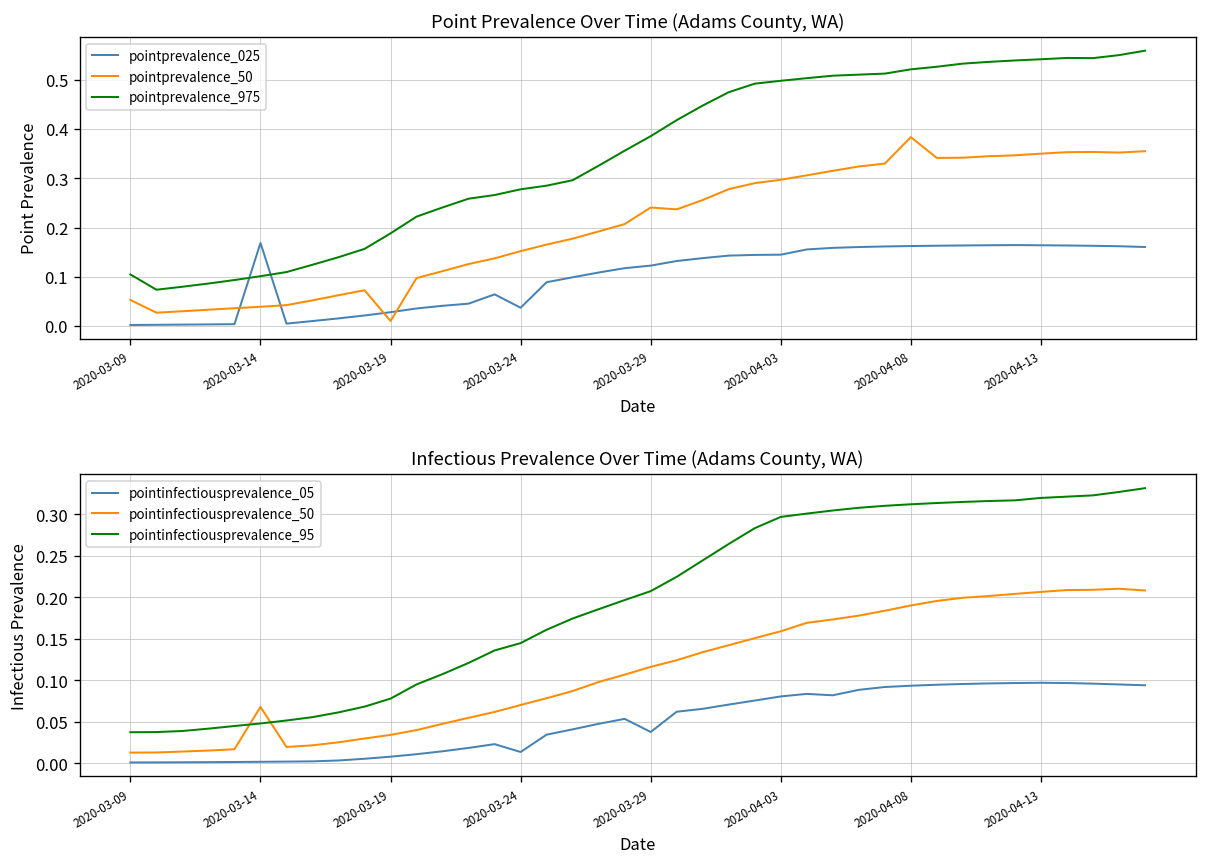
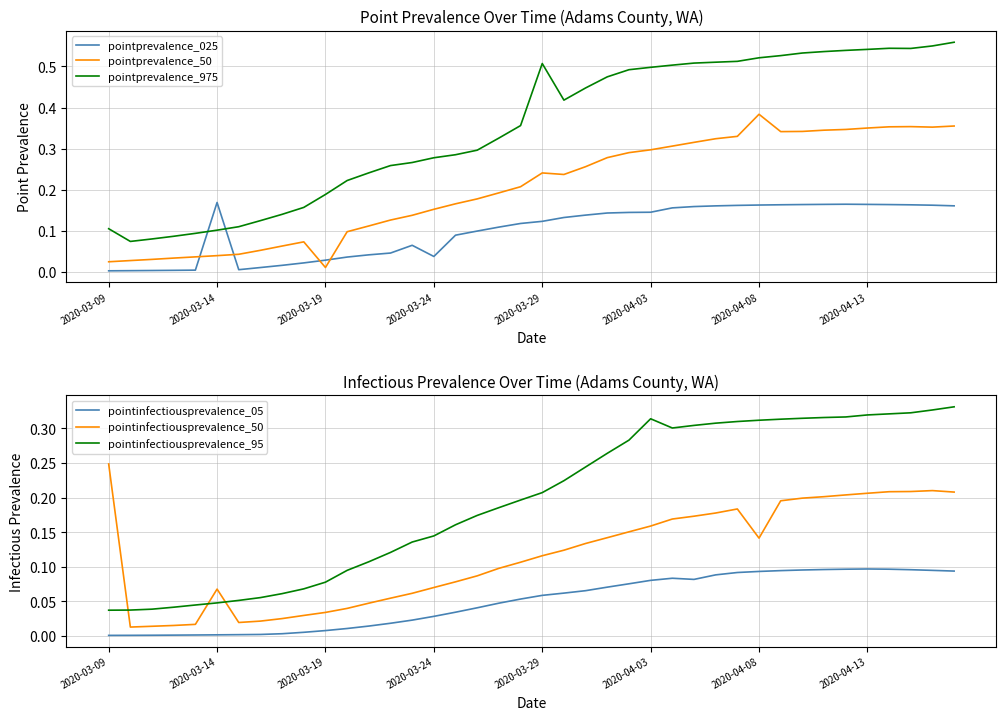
Point Prevalence Over Time (Adams County, WA), pointprevalence_50, 2020-03-09: 0.05 -> 0.02
Point Prevalence Over Time (Adams County, WA), pointprevalence_975, 2020-03-29: 0.39 -> 0.51
Infectious Prevalence Over Time (Adams County, WA), pointinfectiousprevalence_50, 2020-03-09: 0.01 -> 0.25
Infectious Prevalence Over Time (Adams County, WA), pointinfectiousprevalence_05, 2020-03-24: 0.01 -> 0.03
Infectious Prevalence Over Time (Adams County, WA), pointinfectiousprevalence_05, 2020-03-29: 0.04 -> 0.06
Infectious Prevalence Over Time (Adams County, WA), pointinfectiousprevalence_95, 2020-04-03: 0.30 -> 0.31
Infectious Prevalence Over Time (Adams County, WA), pointinfectiousprevalence_50, 2020-04-08: 0.19 -> 0.14
